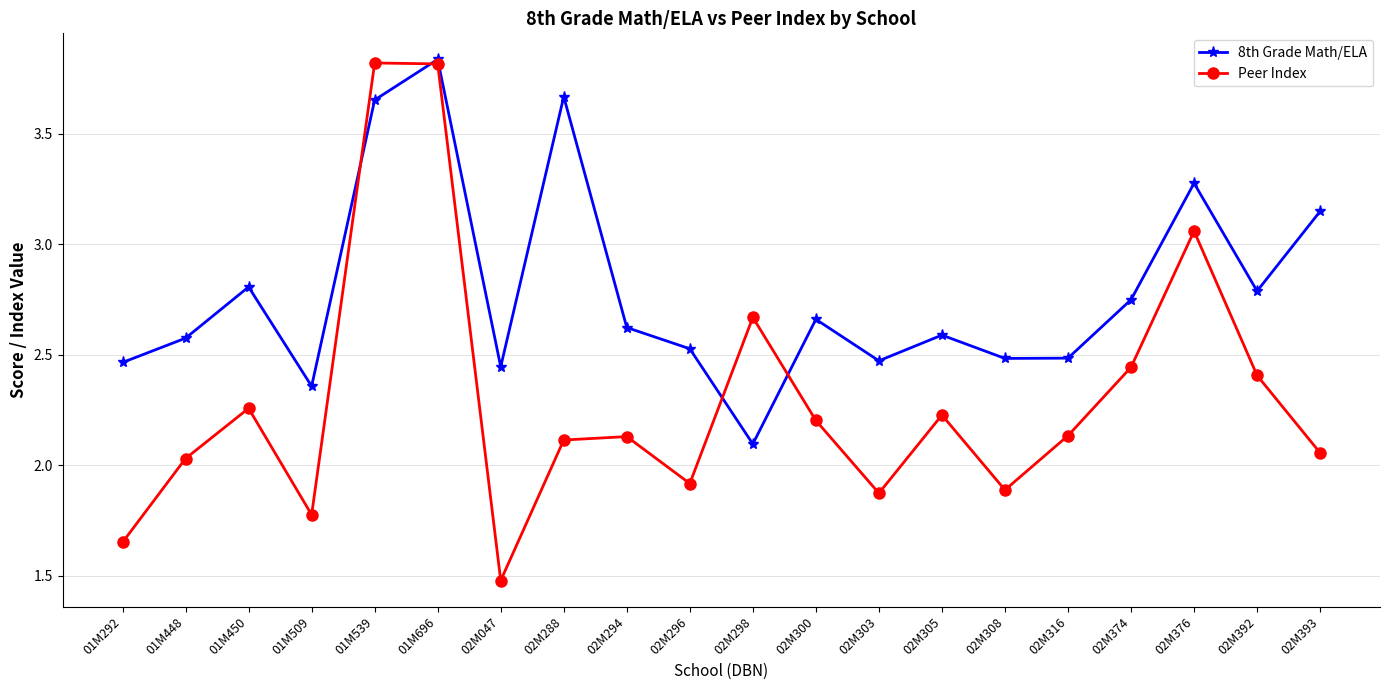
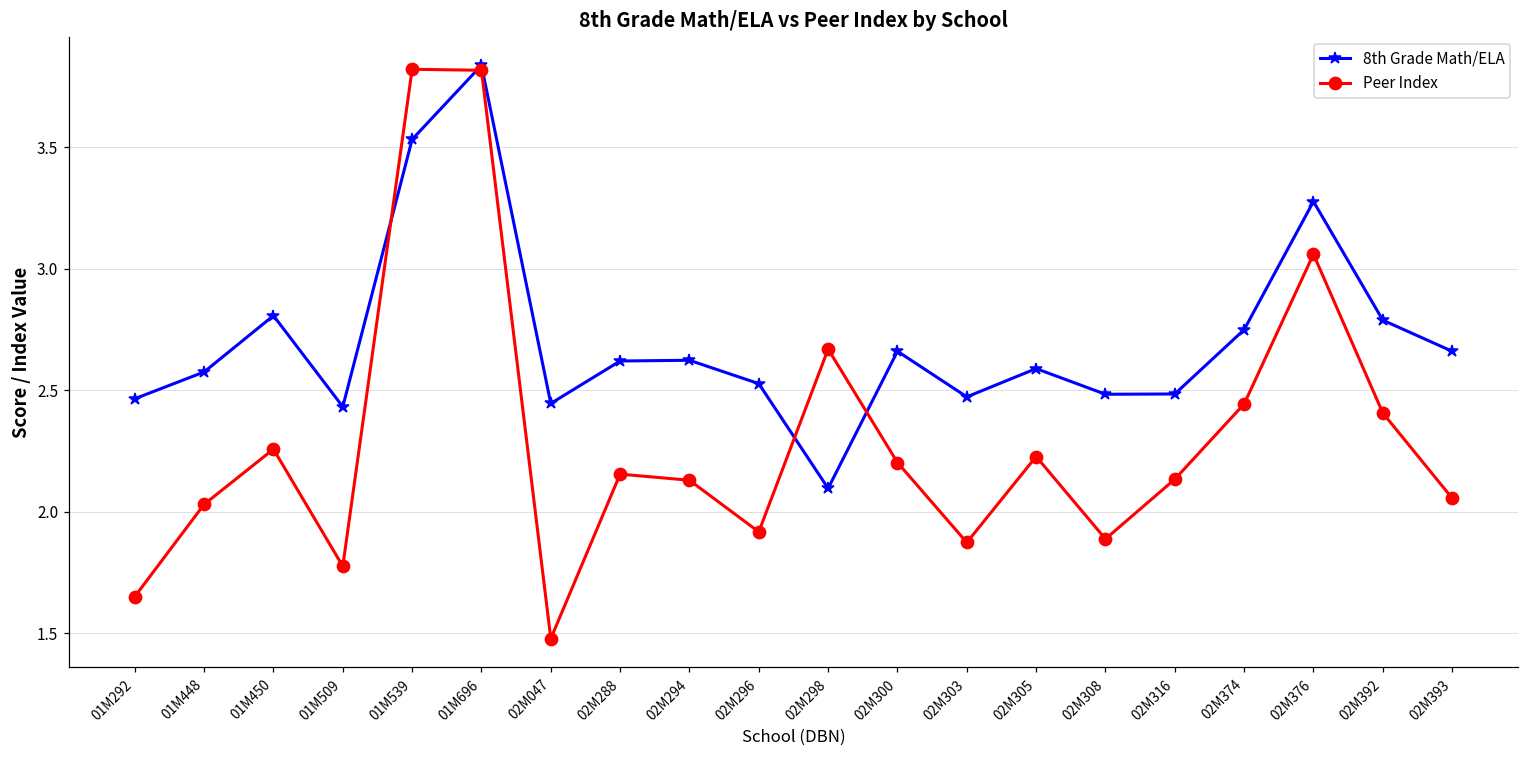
8th Grade Math/ELA, 01M509: 2.36 -> 2.43
8th Grade Math/ELA, 01M539: 3.65 -> 3.53
8th Grade Math/ELA, 02M288: 3.67 -> 2.62
Peer Index, 02M288: 2.11 -> 2.15
8th Grade Math/ELA, 02M393: 3.15 -> 2.66
